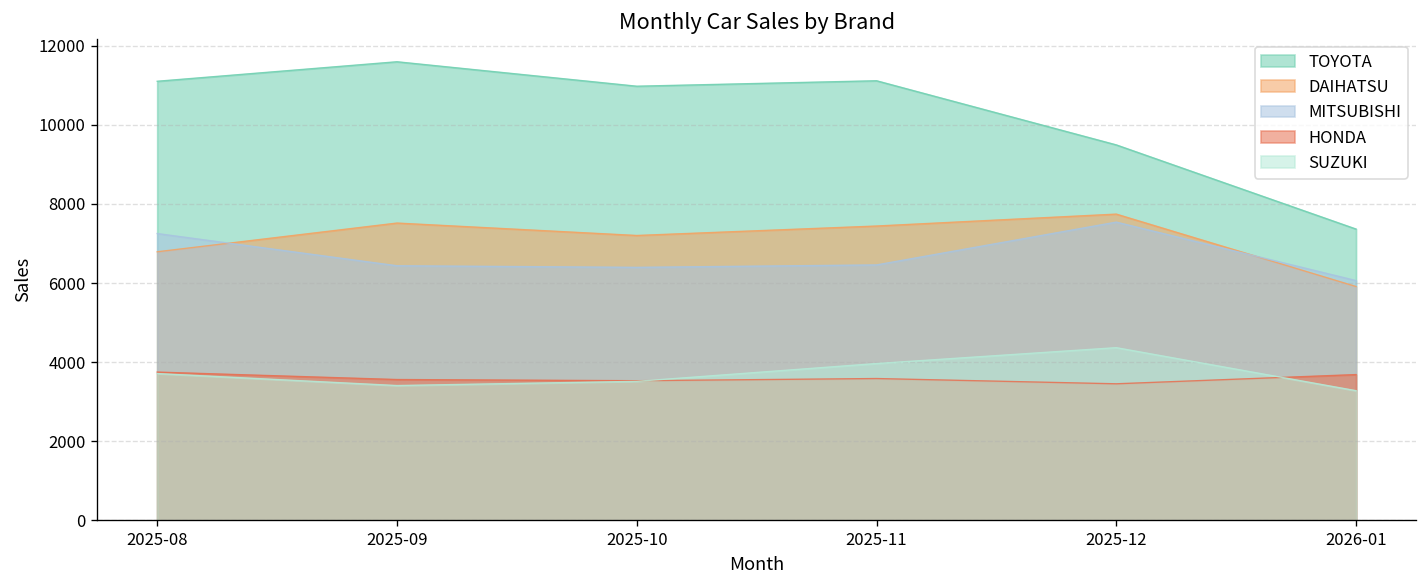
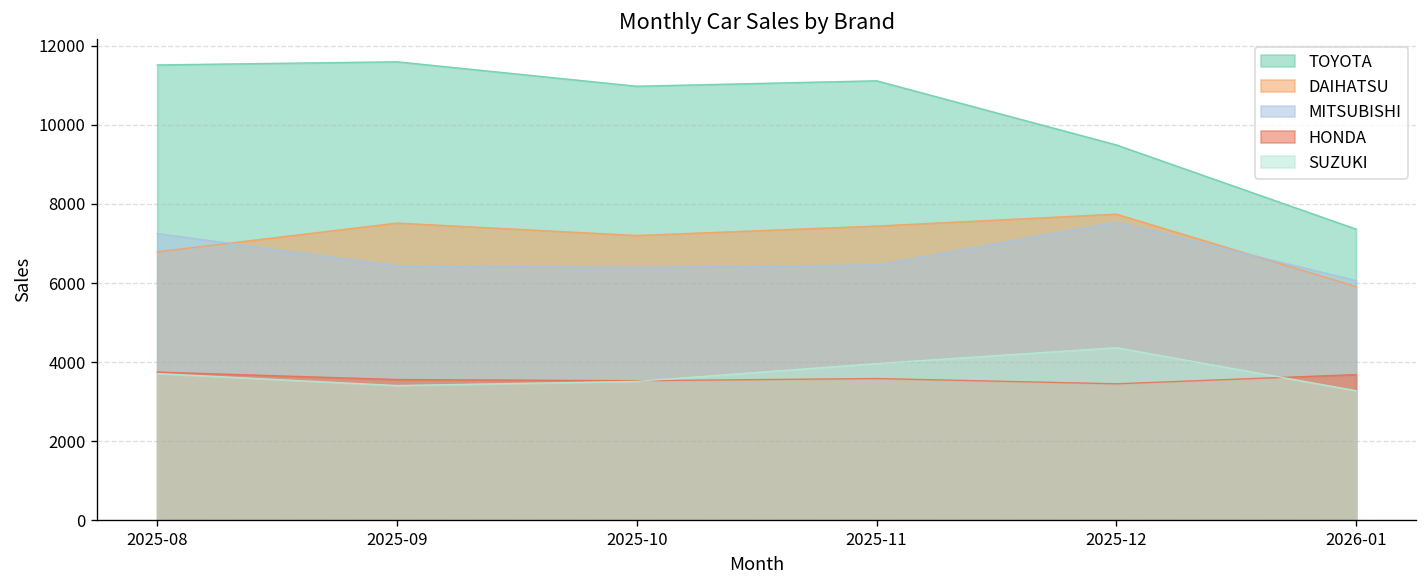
TOYOTA, 2025-08: 11100 -> 11500
